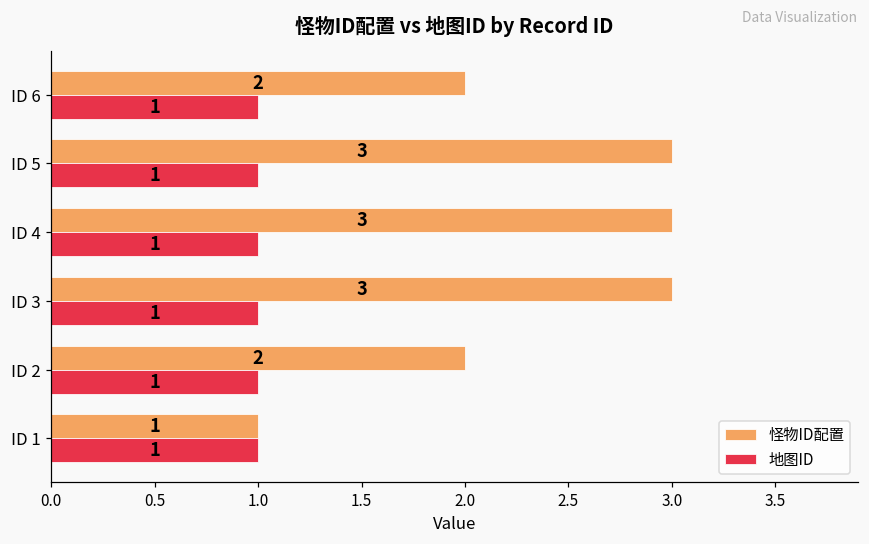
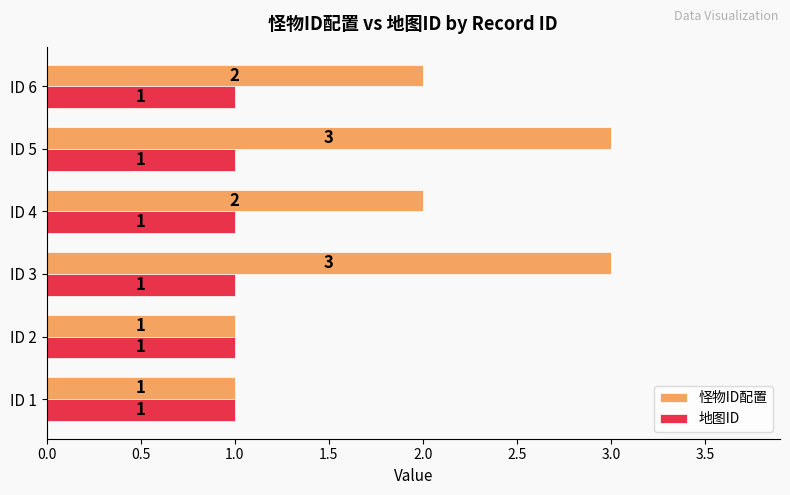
怪物ID配置, ID 4: 3 -> 2
怪物ID配置, ID 2: 2 -> 1
